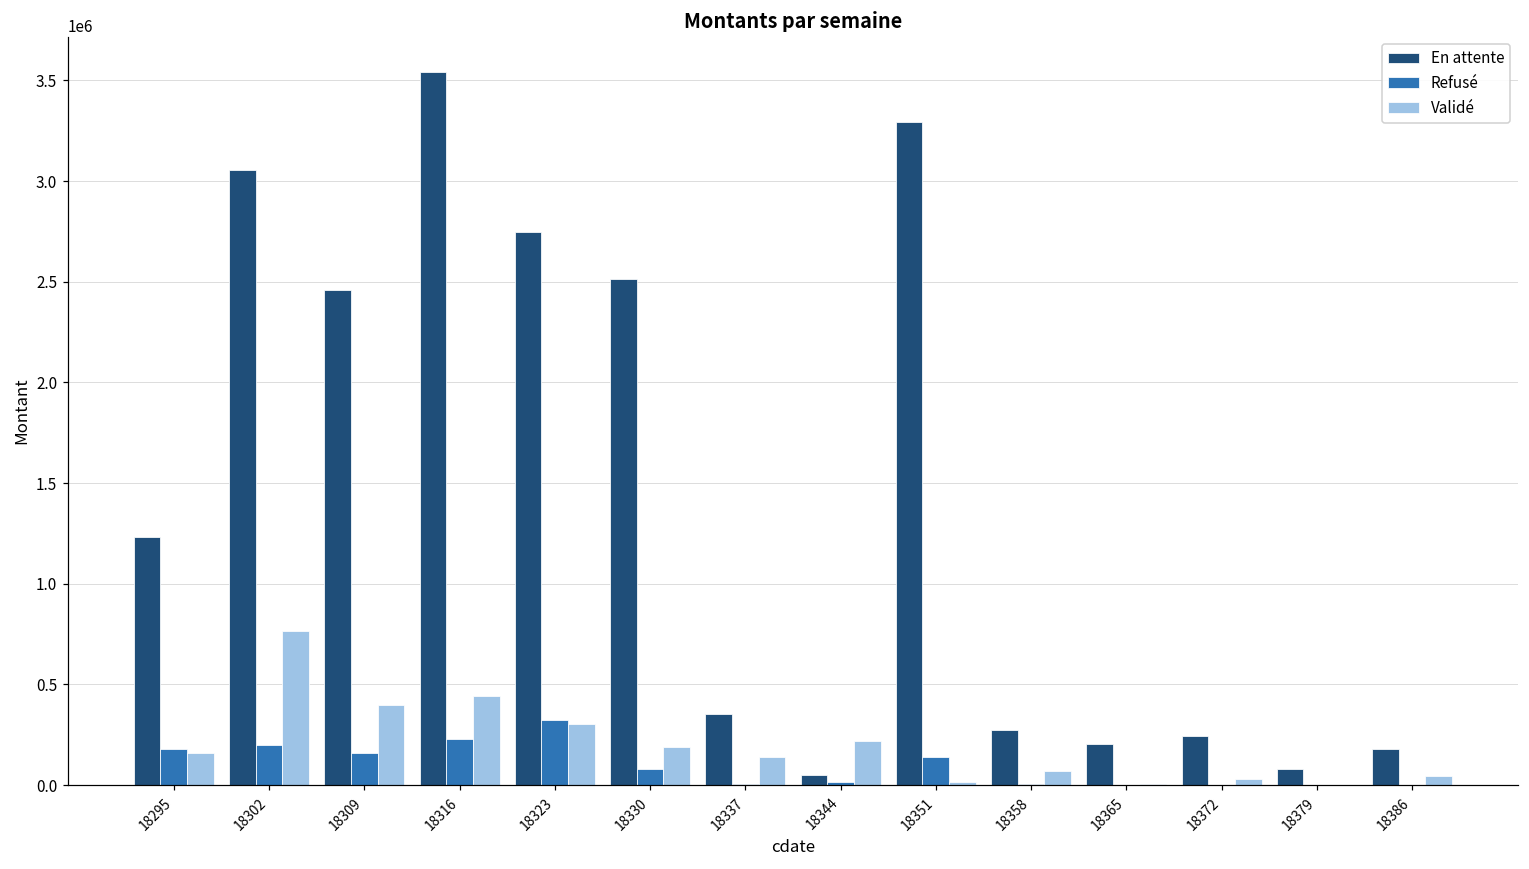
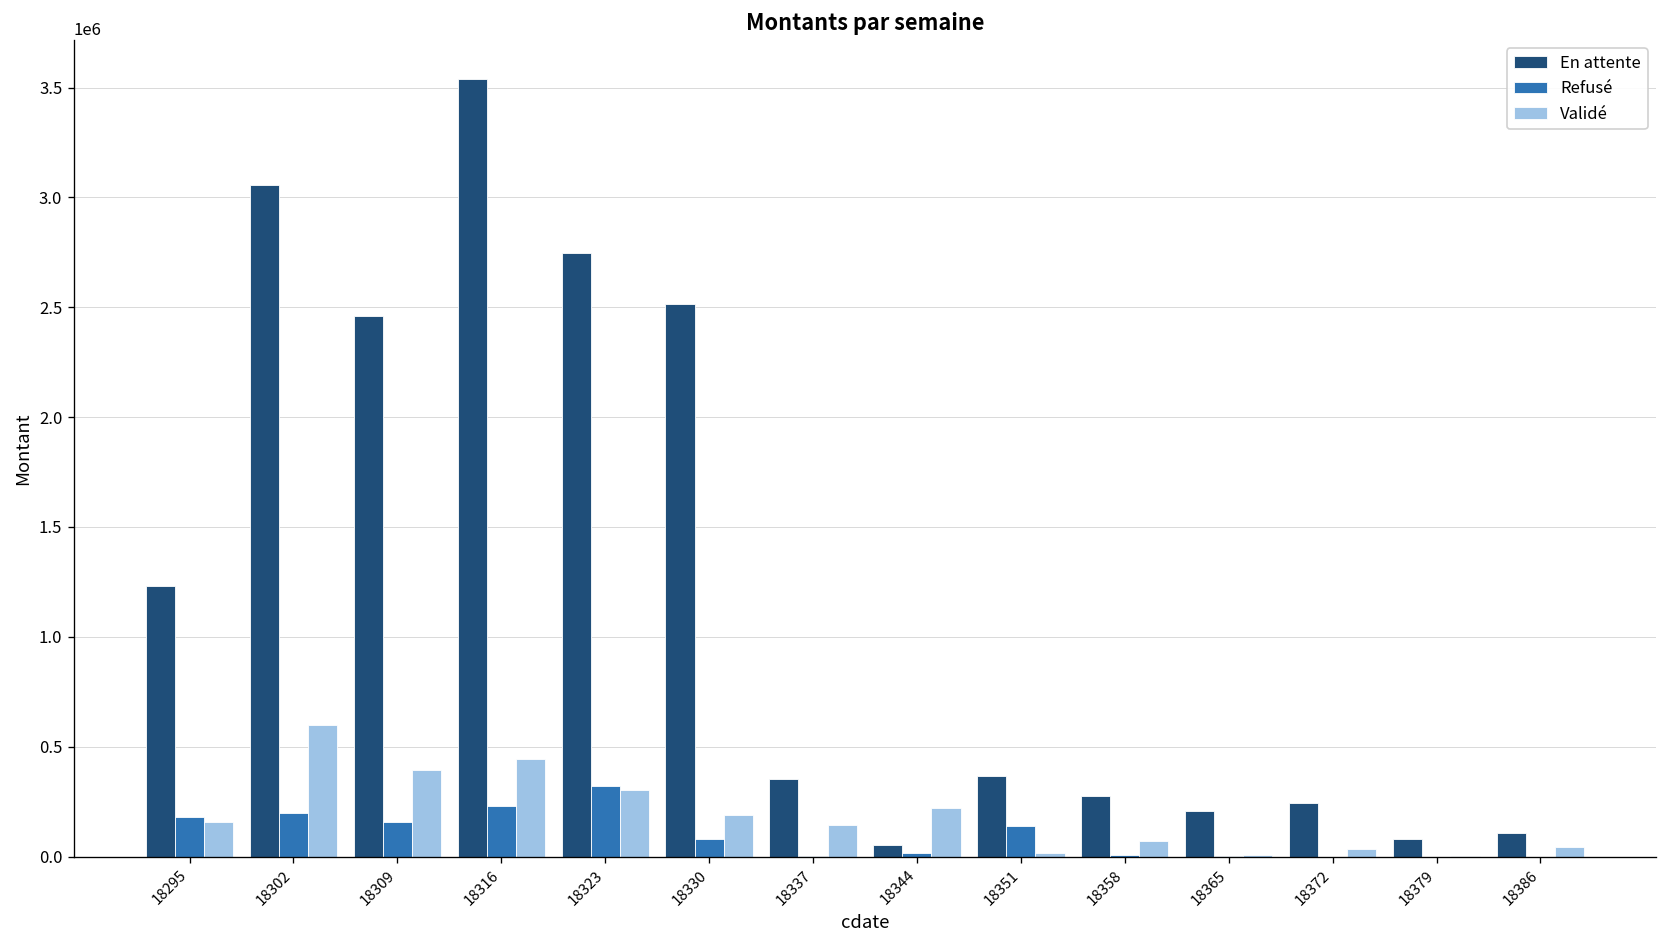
Validé, 18302: 760000 -> 600000
En attente, 18351: 3290000 -> 370000
En attente, 18386: 180000 -> 100000
